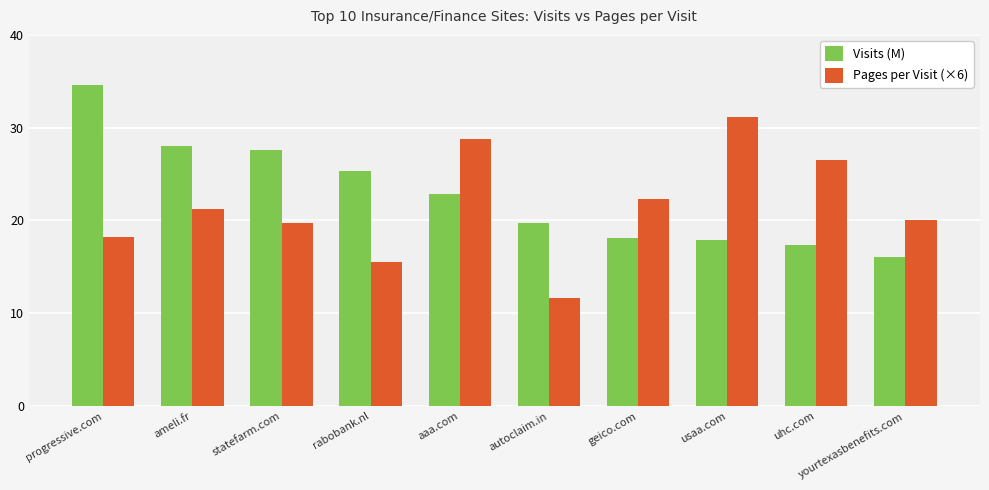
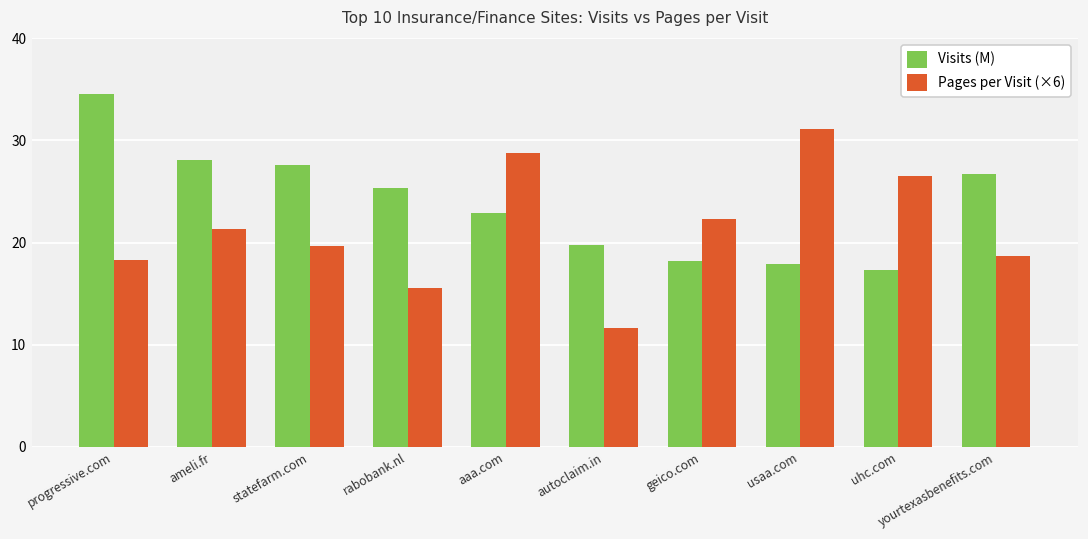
Visits (M), yourtexasbenefits.com: 16 -> 27
Pages per Visit (×6), yourtexasbenefits.com: 20 -> 19
